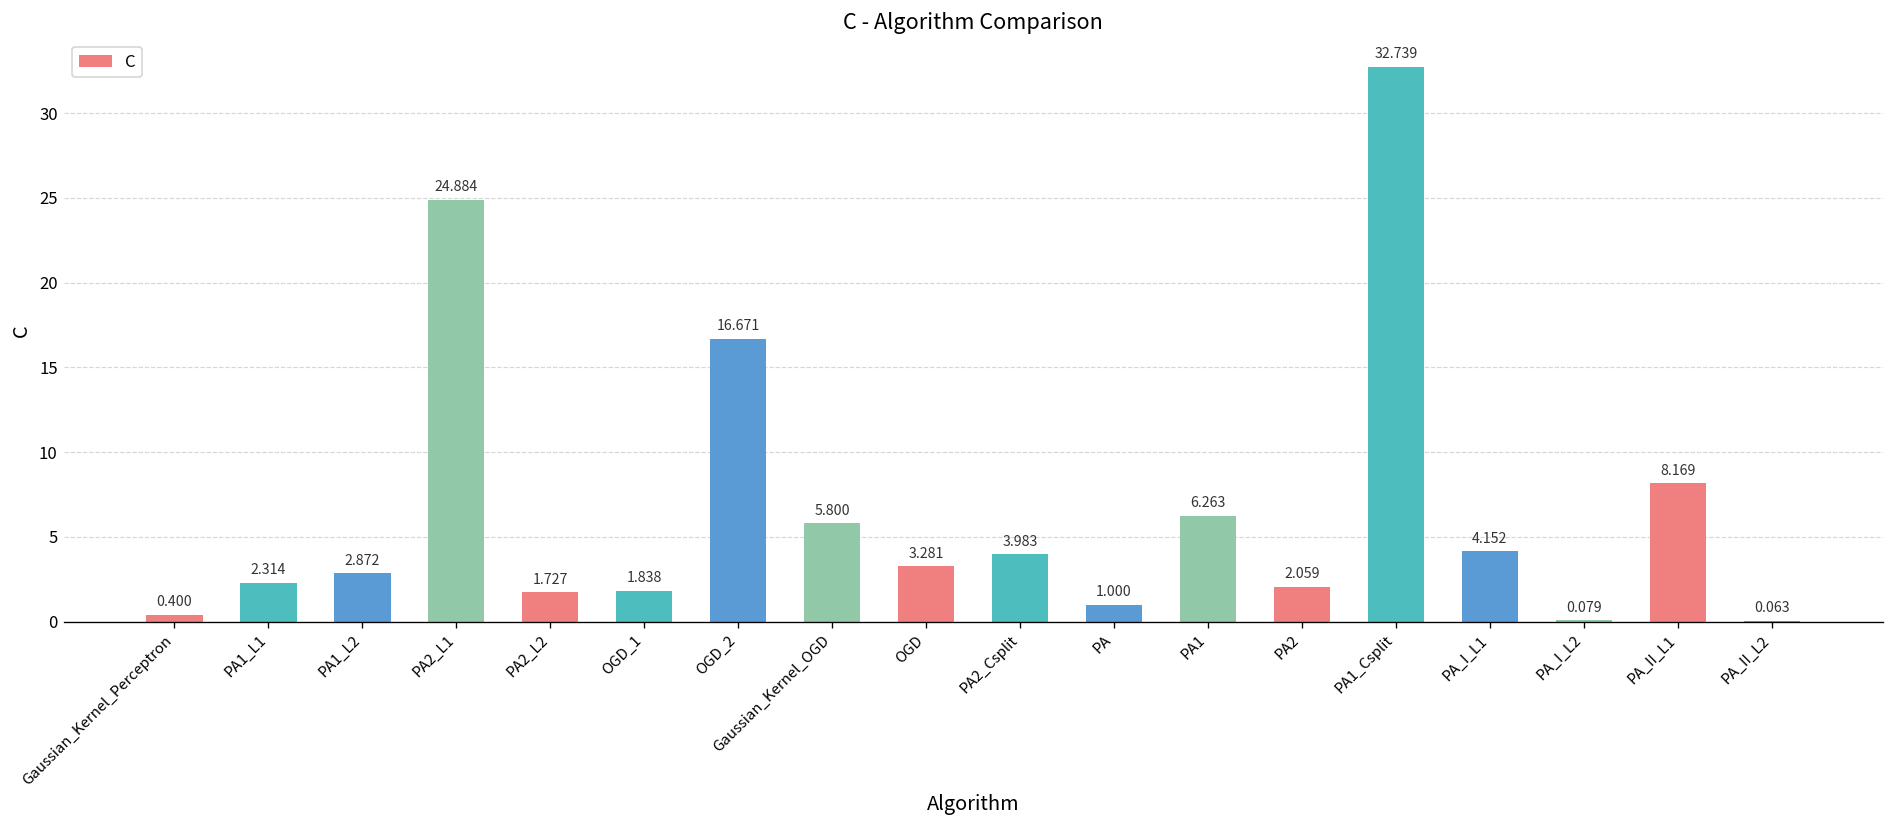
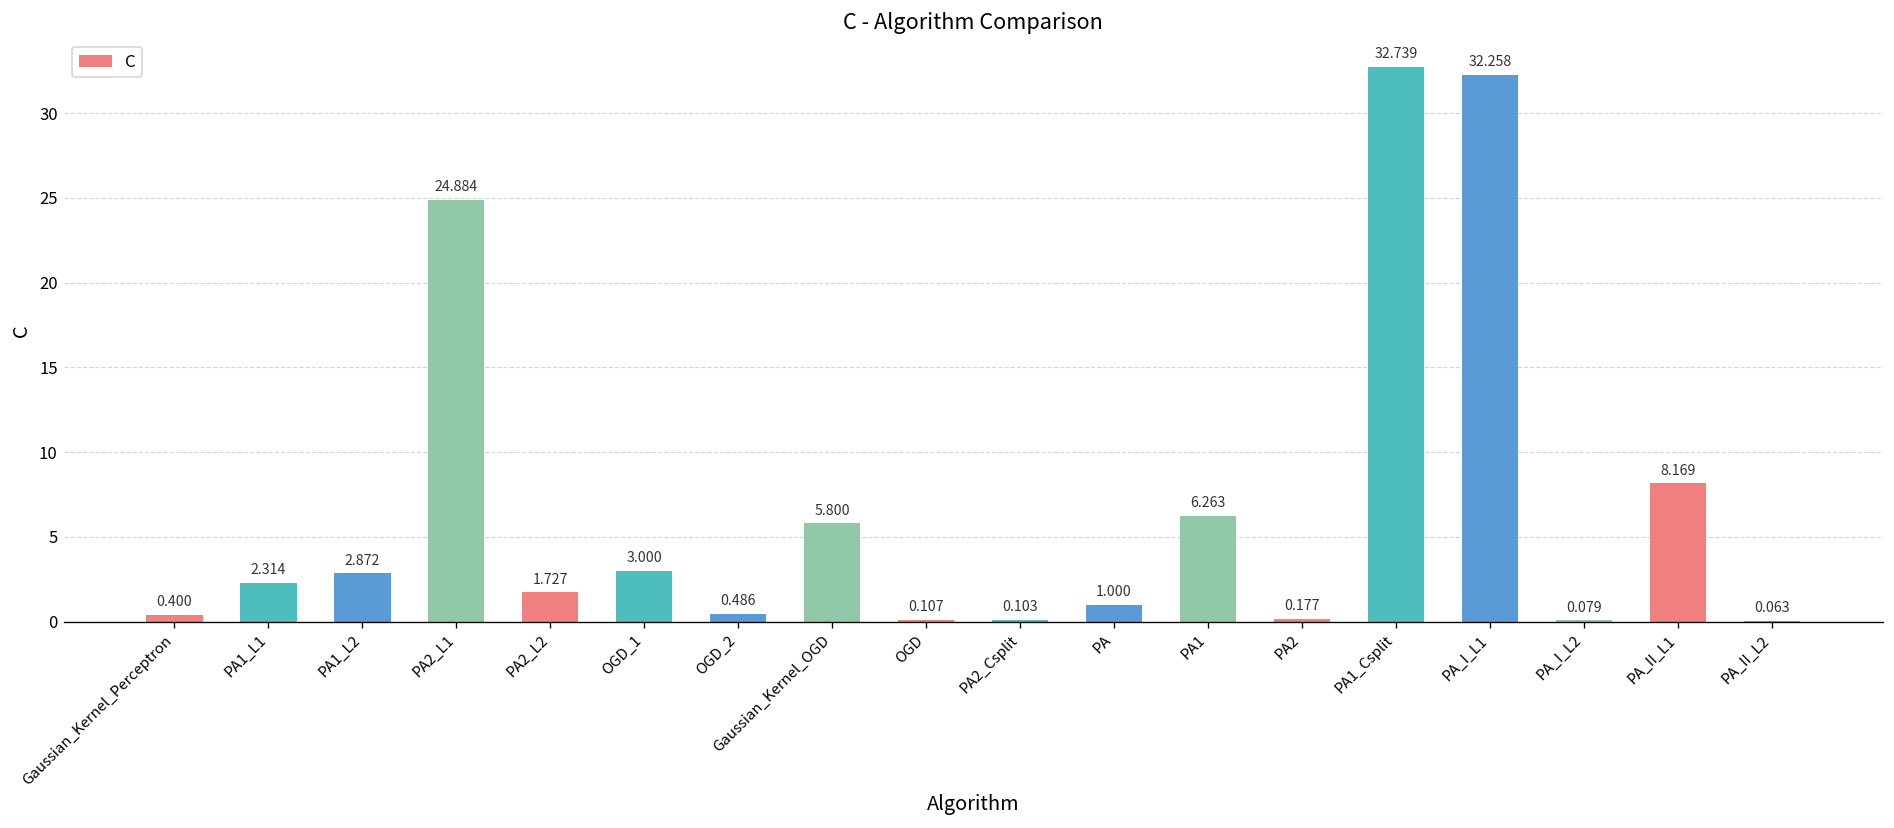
OGD_1: 1.838 -> 3.000
OGD_2: 16.671 -> 0.486
OGD: 3.281 -> 0.107
PA2_Csplit: 3.983 -> 0.103
PA2: 2.059 -> 0.177
PA_I_L1: 4.152 -> 32.258
